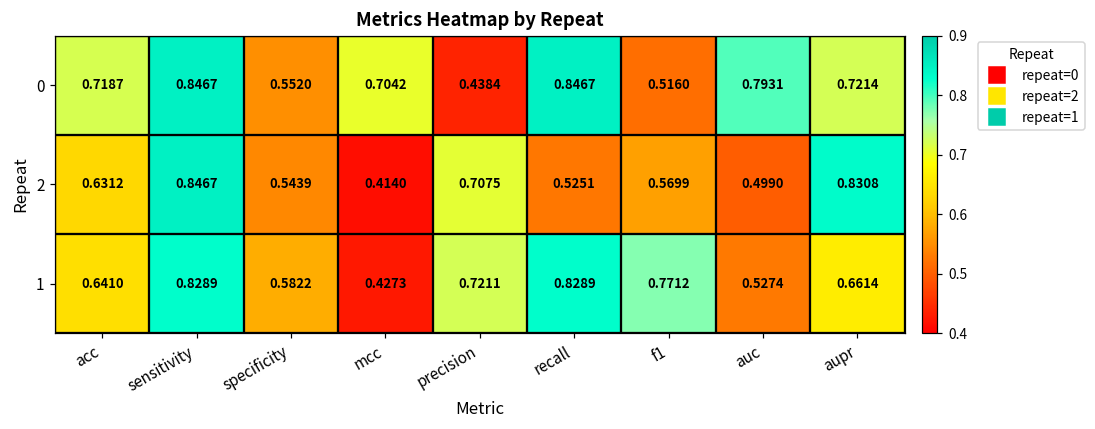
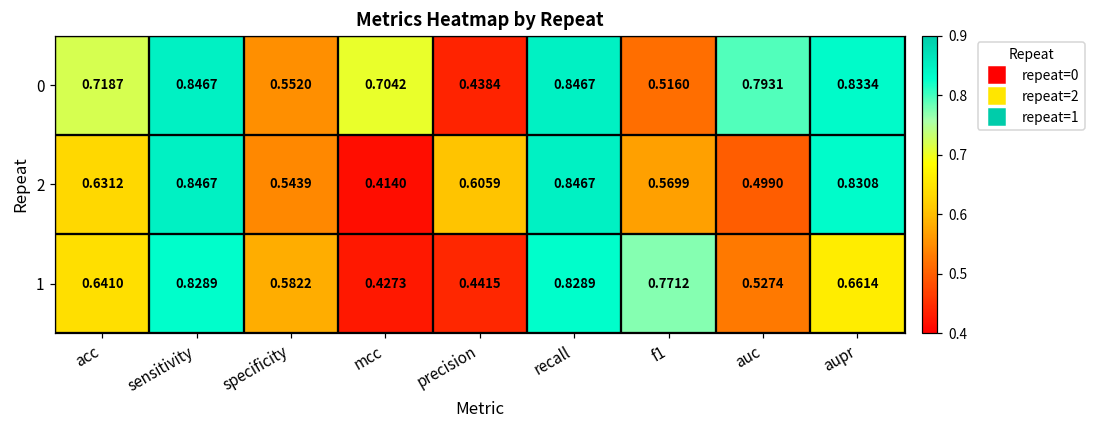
0, aupr: 0.7214 -> 0.8334
2, precision: 0.7075 -> 0.6059
2, recall: 0.5251 -> 0.8467
1, precision: 0.7211 -> 0.4415
